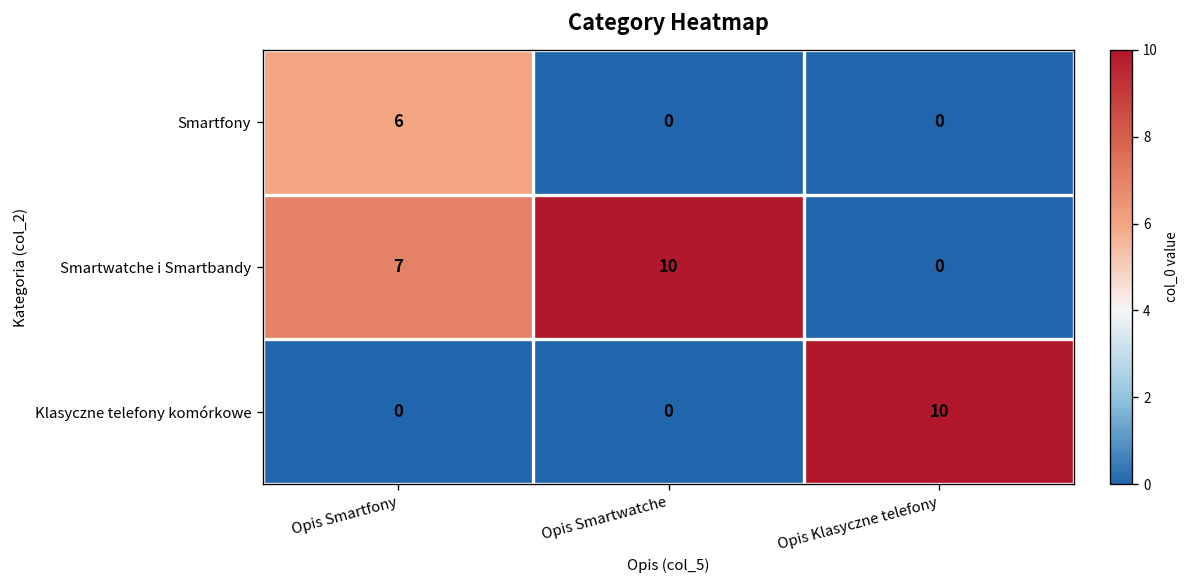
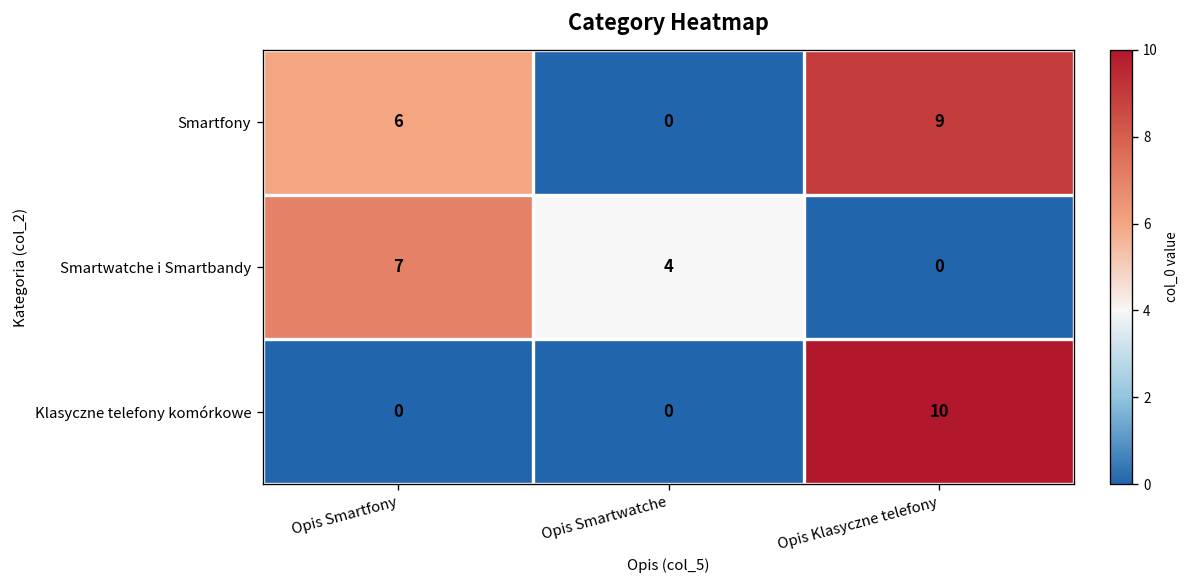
Smartfony, Opis Klasyczne telefony: 0 -> 9
Smartwatche i Smartbandy, Opis Smartwatche: 10 -> 4
